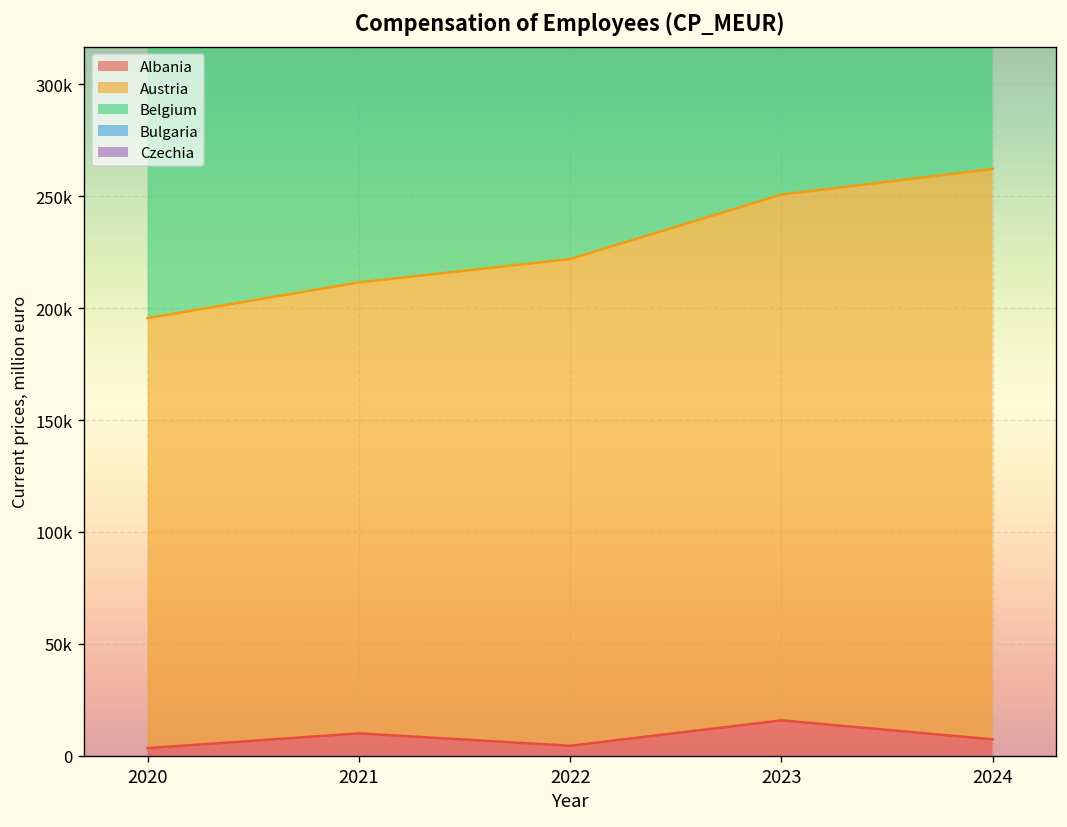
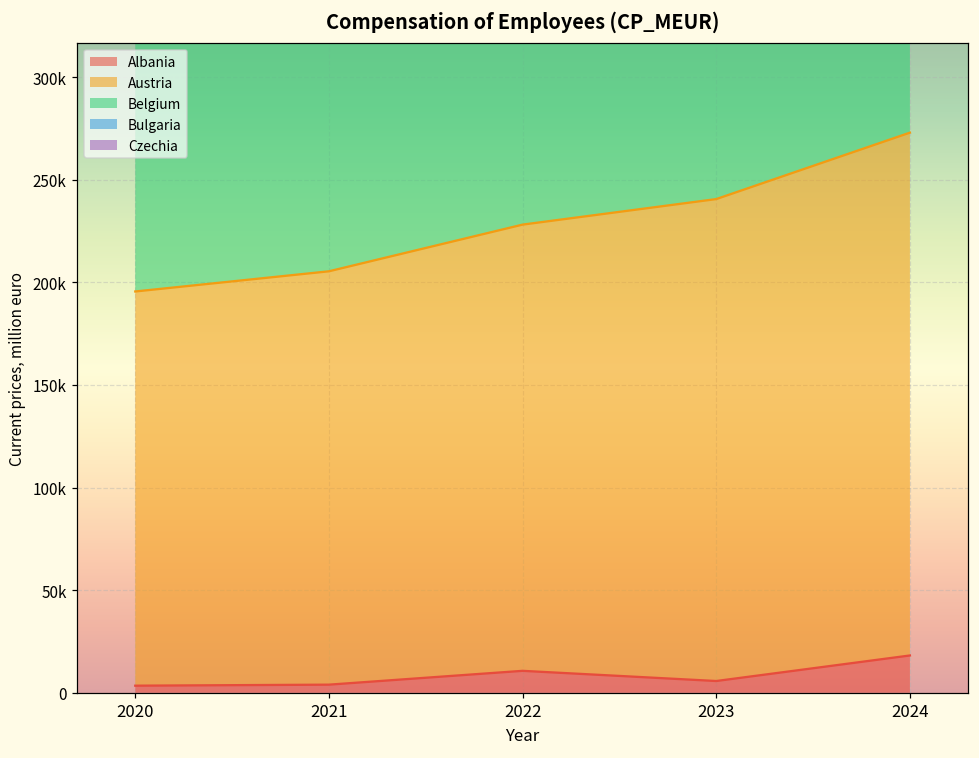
Albania, 2021: 10000 -> 4000
Albania, 2022: 5000 -> 11000
Albania, 2023: 16000 -> 6000
Albania, 2024: 7000 -> 18000
